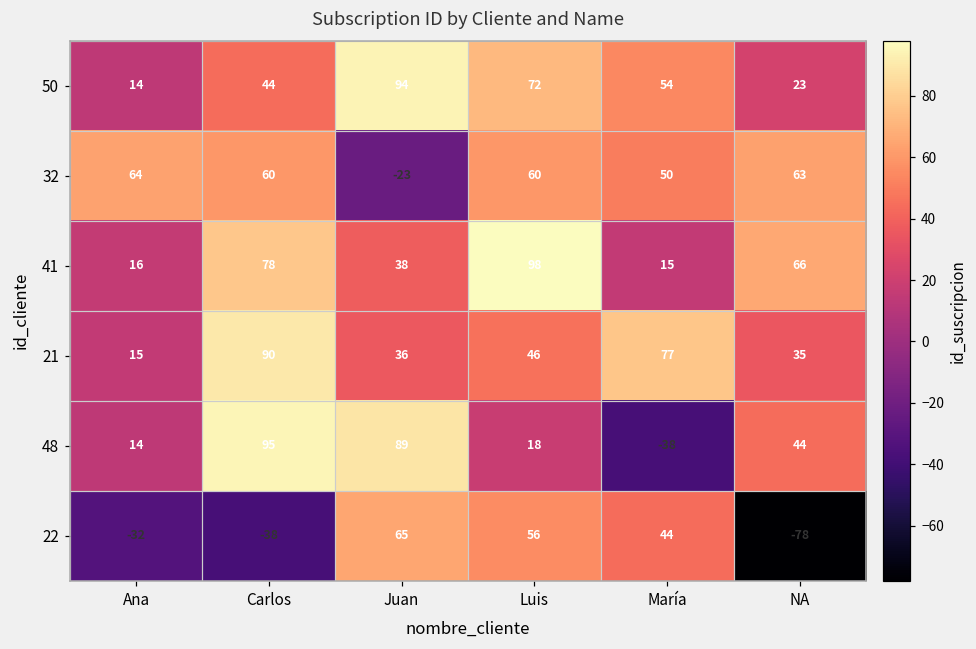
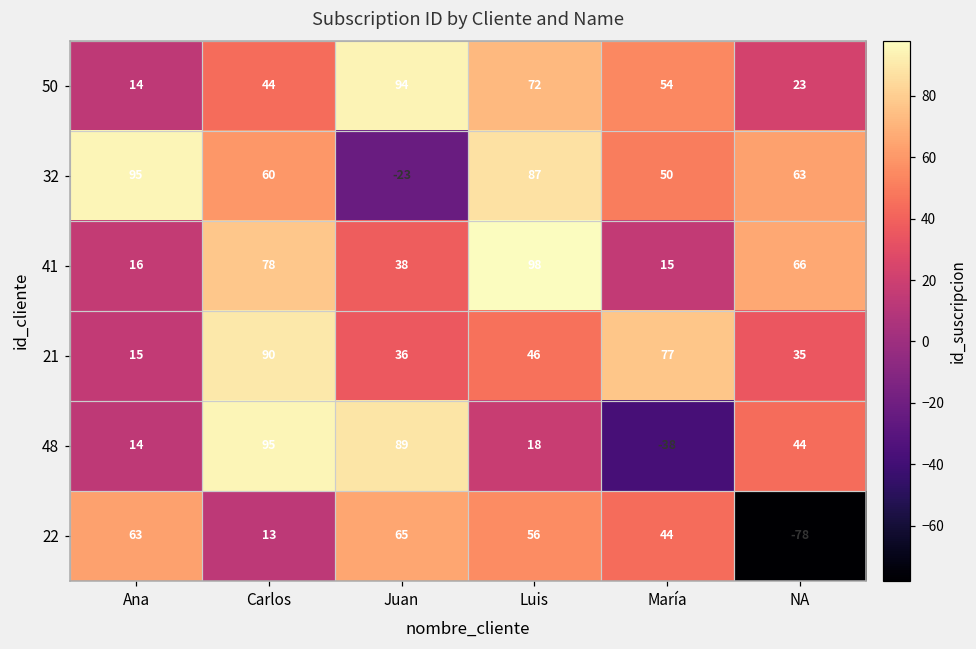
32, Ana: 64 -> 95
32, Luis: 60 -> 87
22, Ana: -32 -> 63
22, Carlos: -38 -> 13
